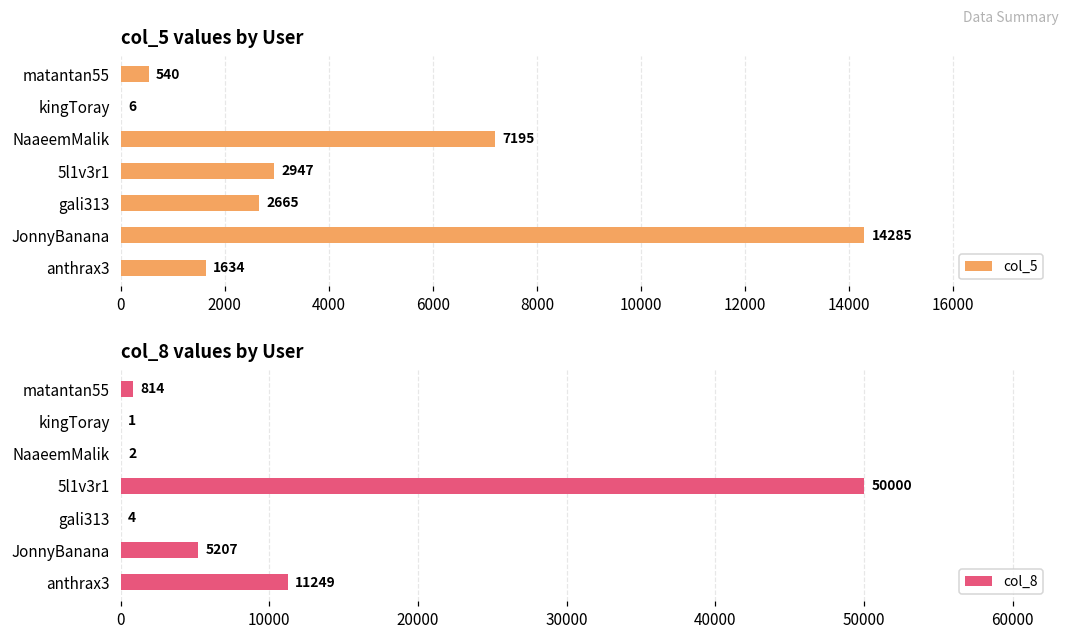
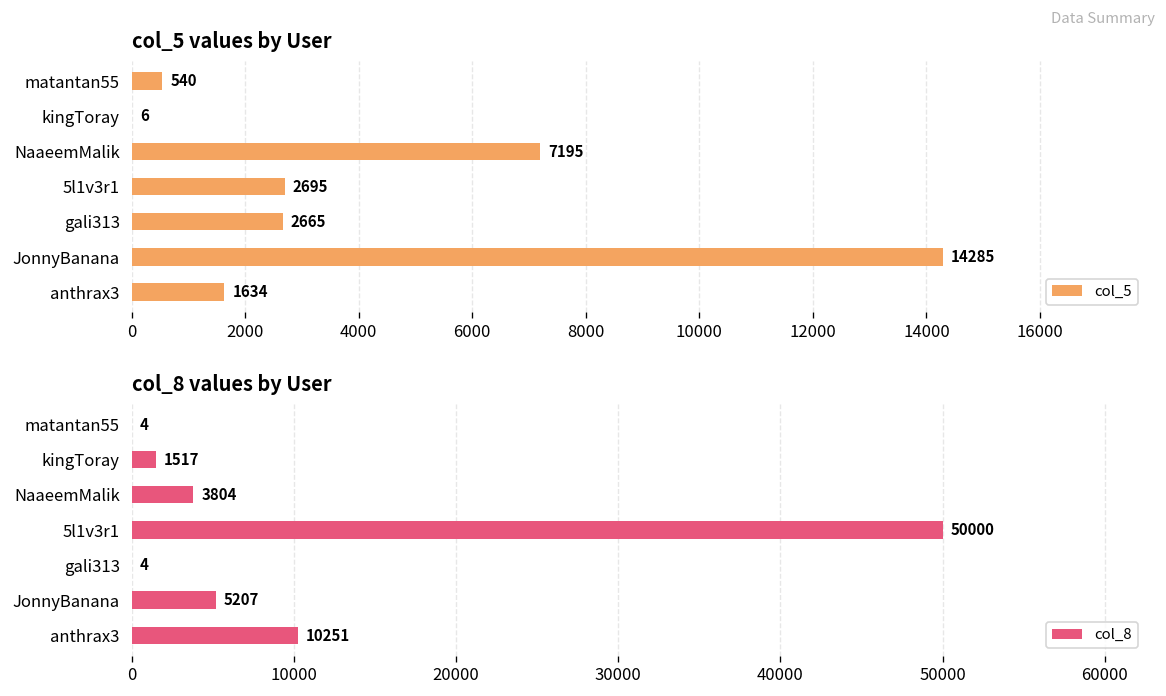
col_5 values by User, 5l1v3r1: 2947 -> 2695
col_8 values by User, matantan55: 814 -> 4
col_8 values by User, kingToray: 1 -> 1517
col_8 values by User, NaaeemMalik: 2 -> 3804
col_8 values by User, anthrax3: 11249 -> 10251
